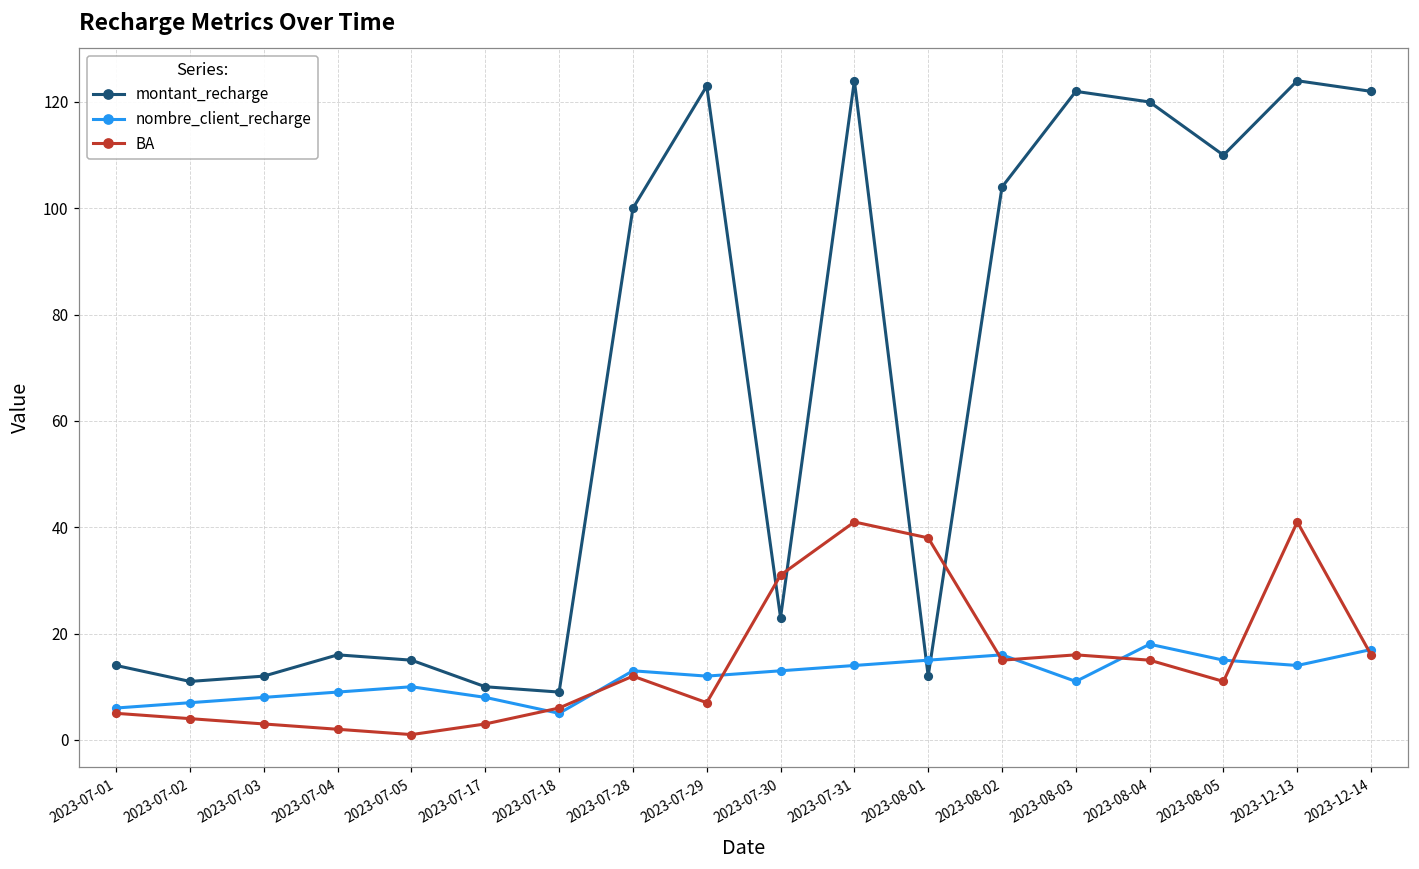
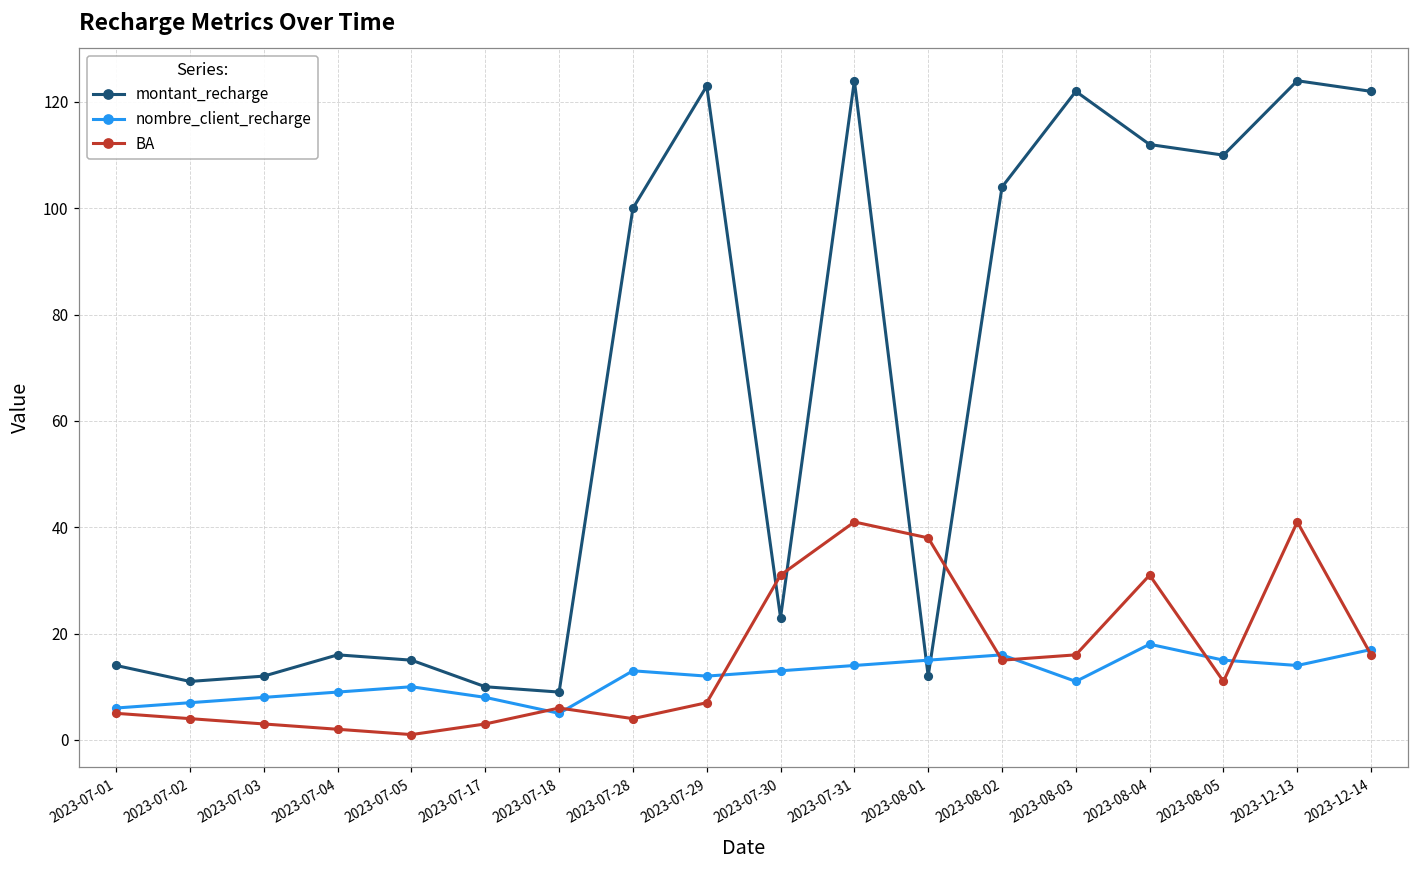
BA, 2023-07-28: 12 -> 4
montant_recharge, 2023-08-04: 120 -> 112
BA, 2023-08-04: 15 -> 31
